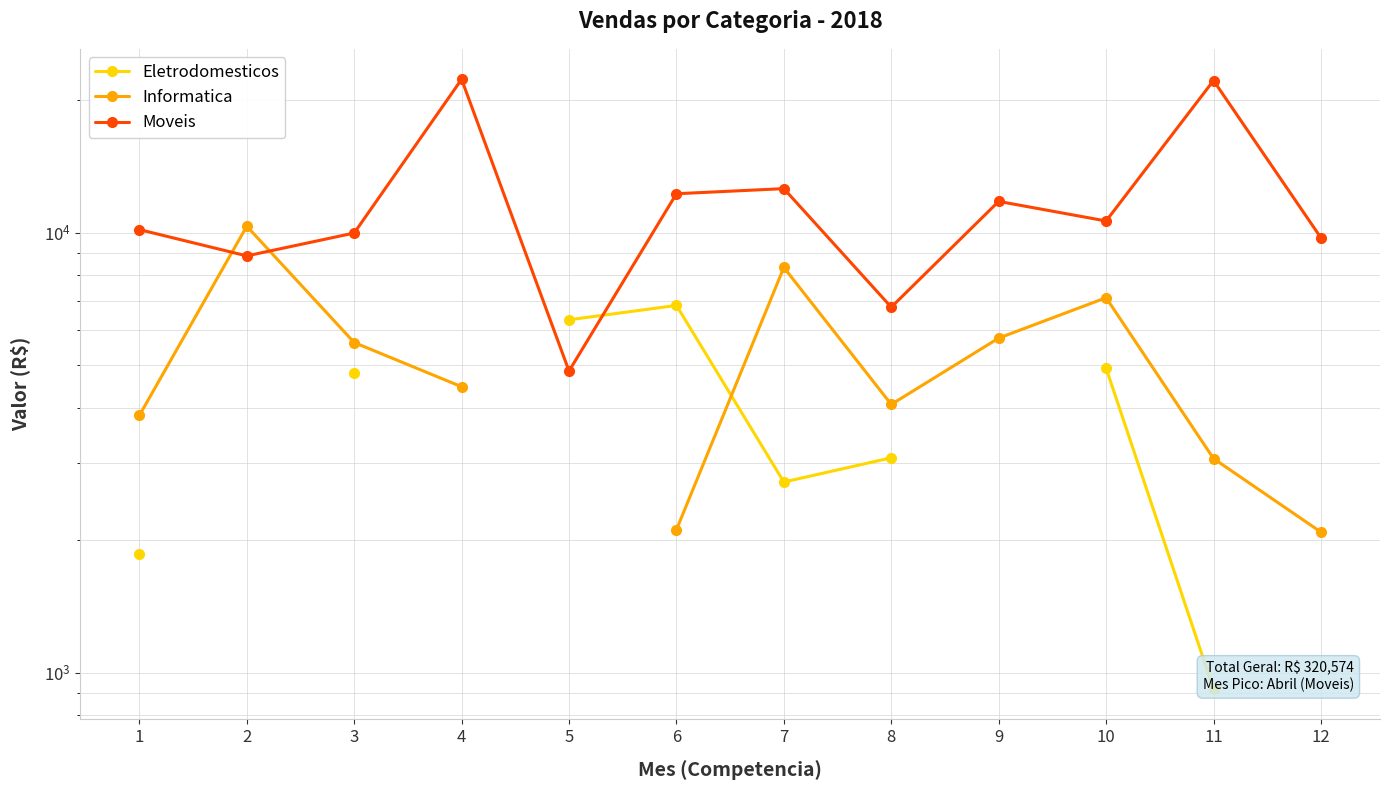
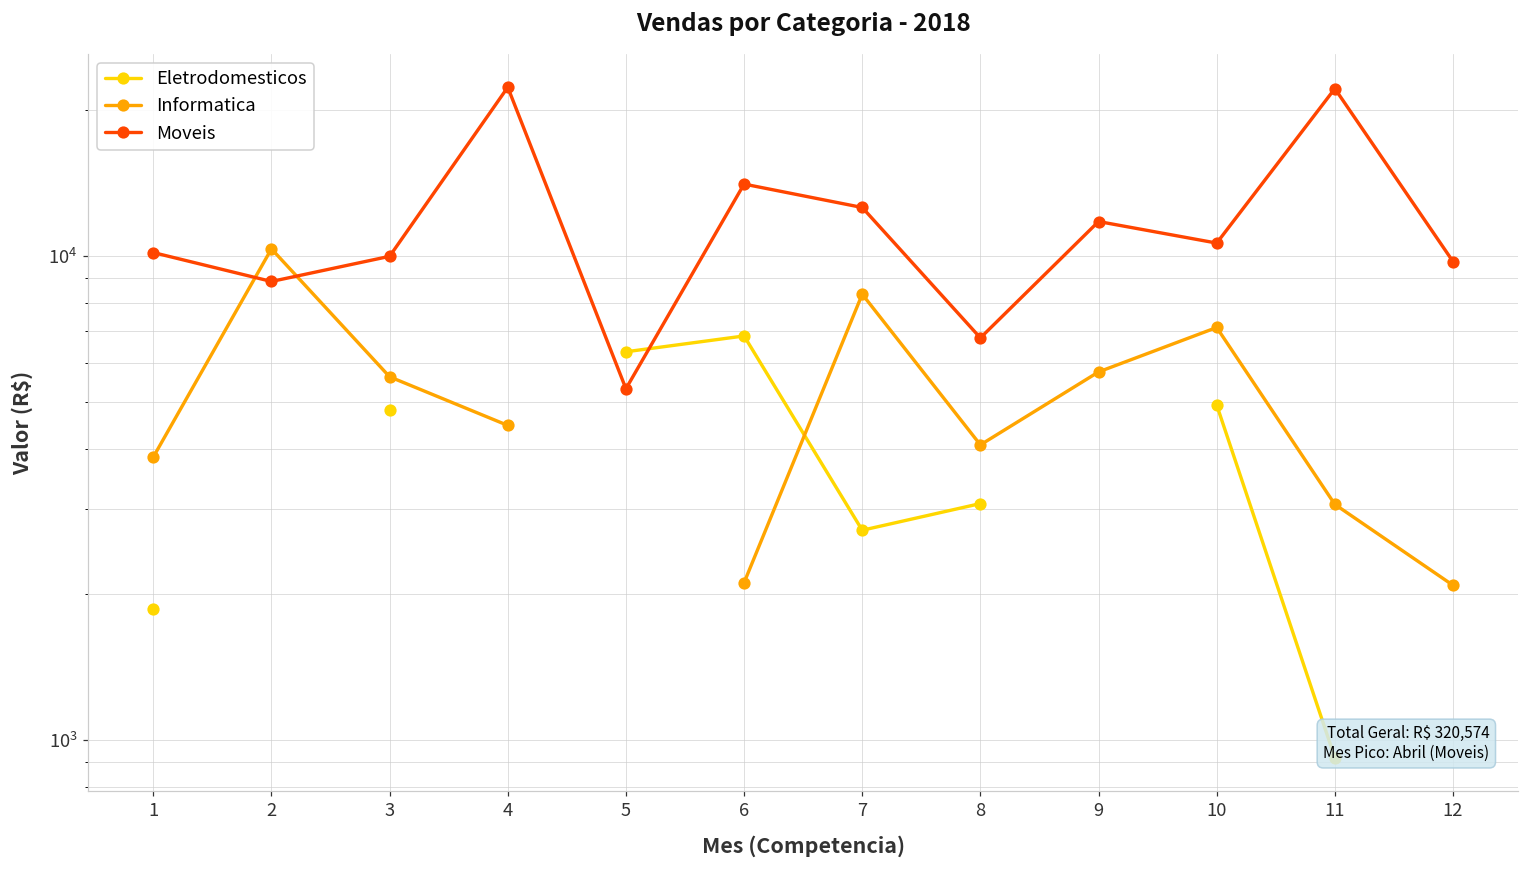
Moveis, 5: 4900 -> 5300
Moveis, 6: 12300 -> 14100
